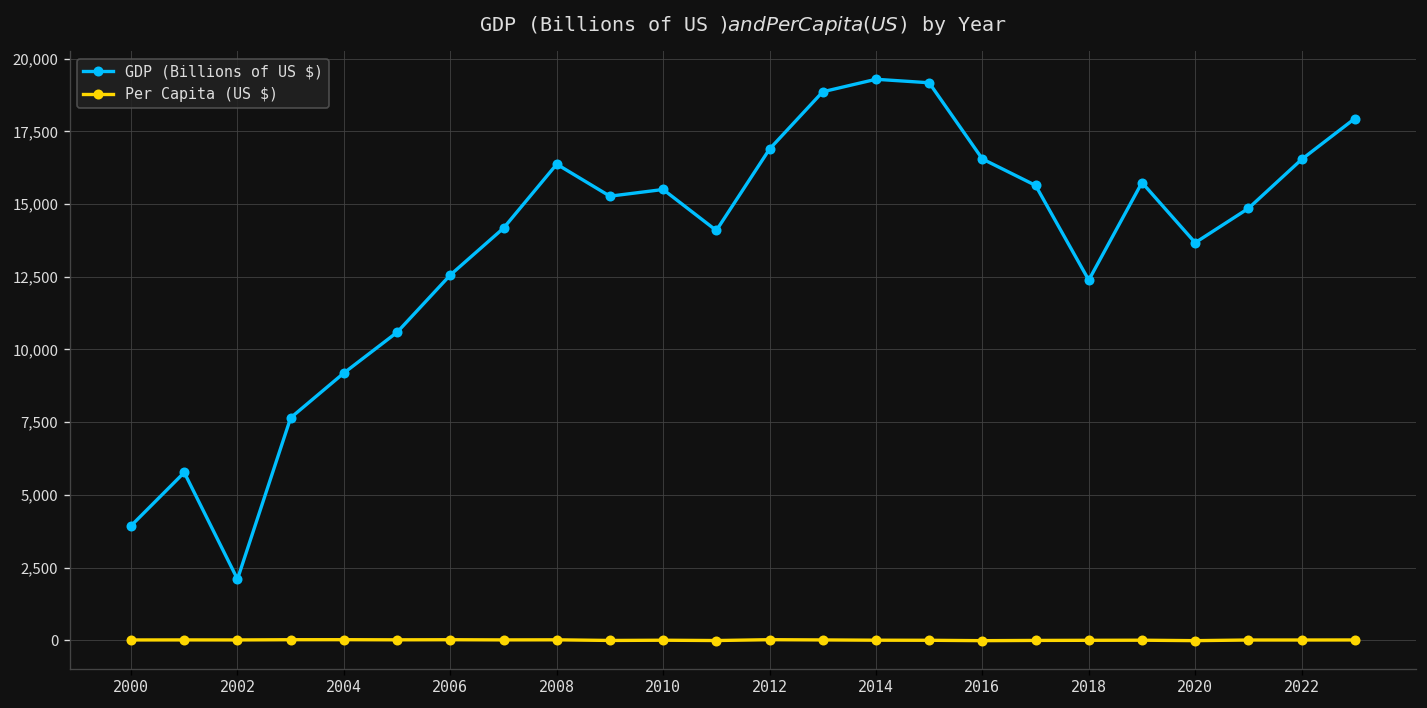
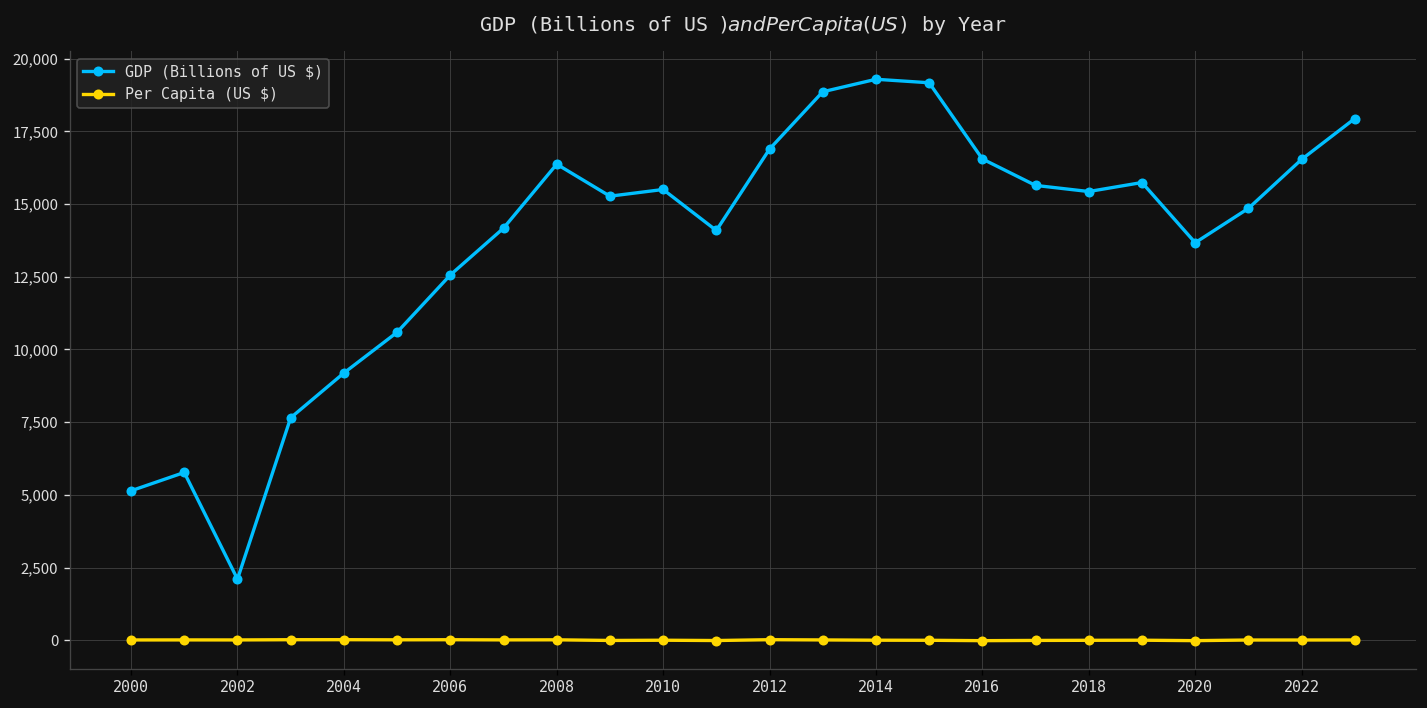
GDP (Billions of US $), 2000: 3,900 -> 5,100
GDP (Billions of US $), 2018: 12,400 -> 15,400
